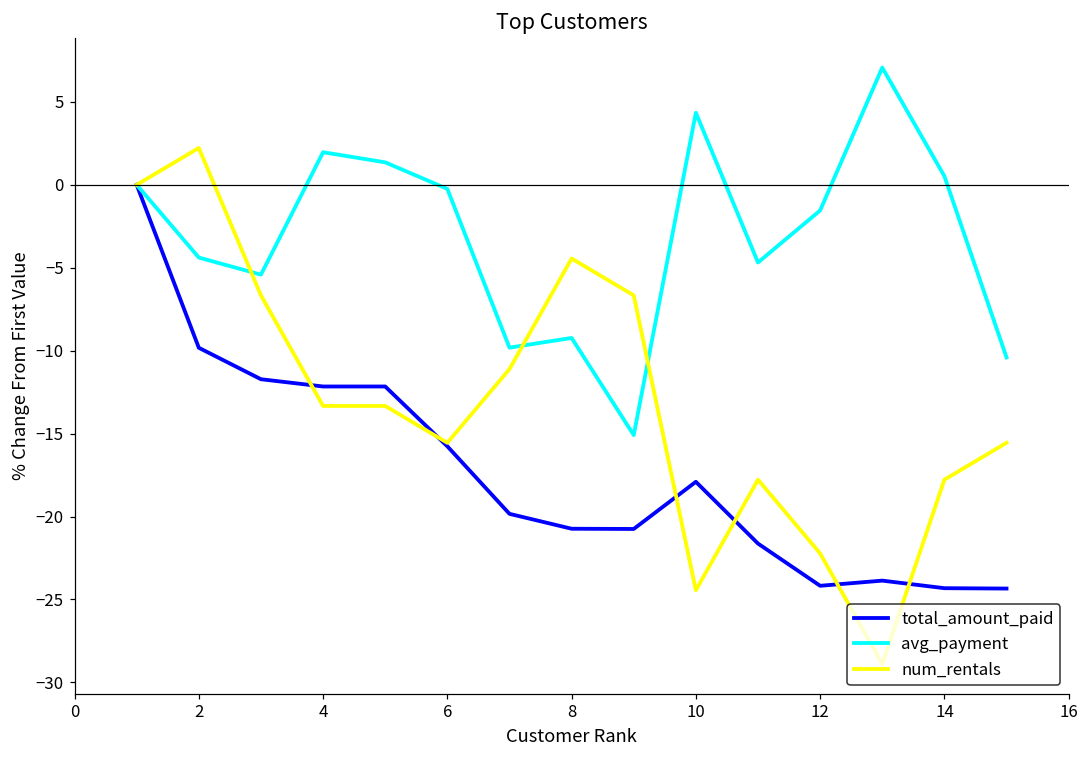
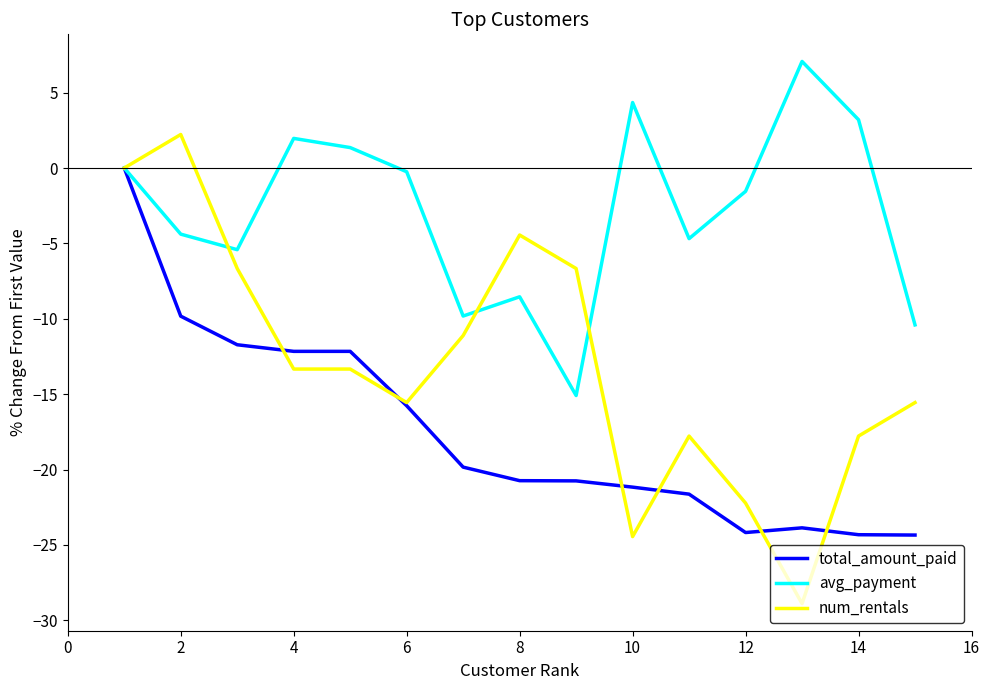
avg_payment, 8: -9.2 -> -8.5
total_amount_paid, 10: -17.9 -> -21.2
avg_payment, 14: 0.5 -> 3.2
